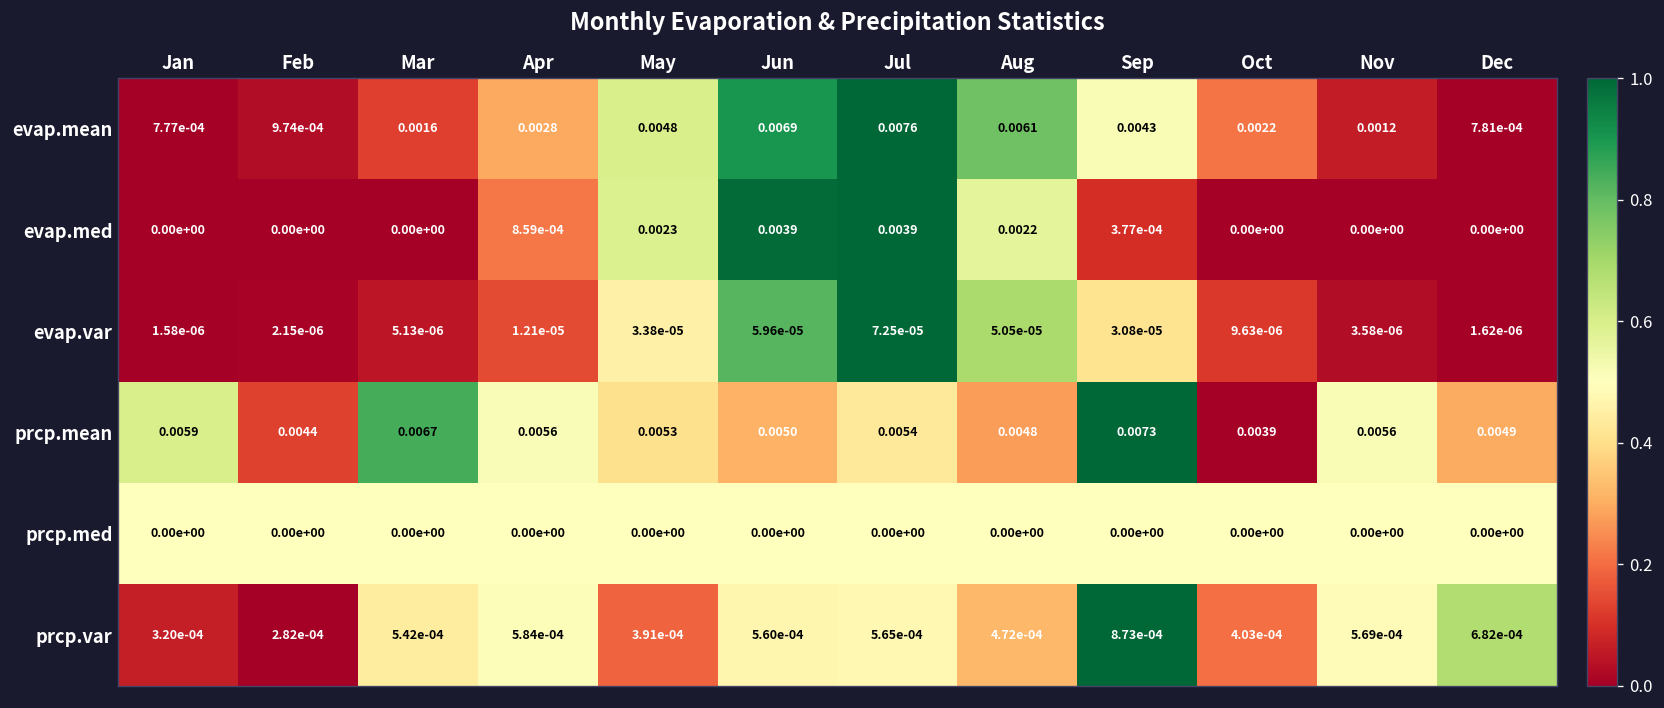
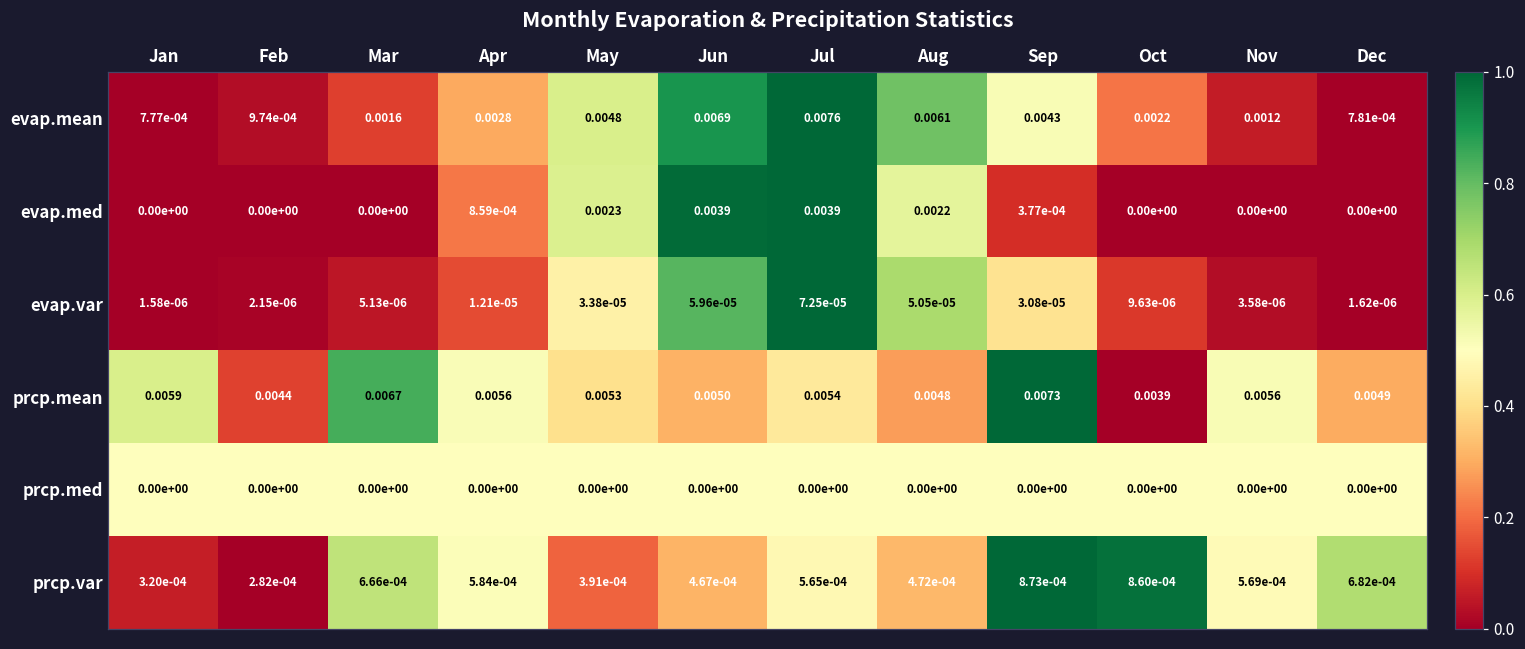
prcp.var, Mar: 5.42e-04 -> 6.66e-04
prcp.var, Jun: 5.60e-04 -> 4.67e-04
prcp.var, Oct: 4.03e-04 -> 8.60e-04
